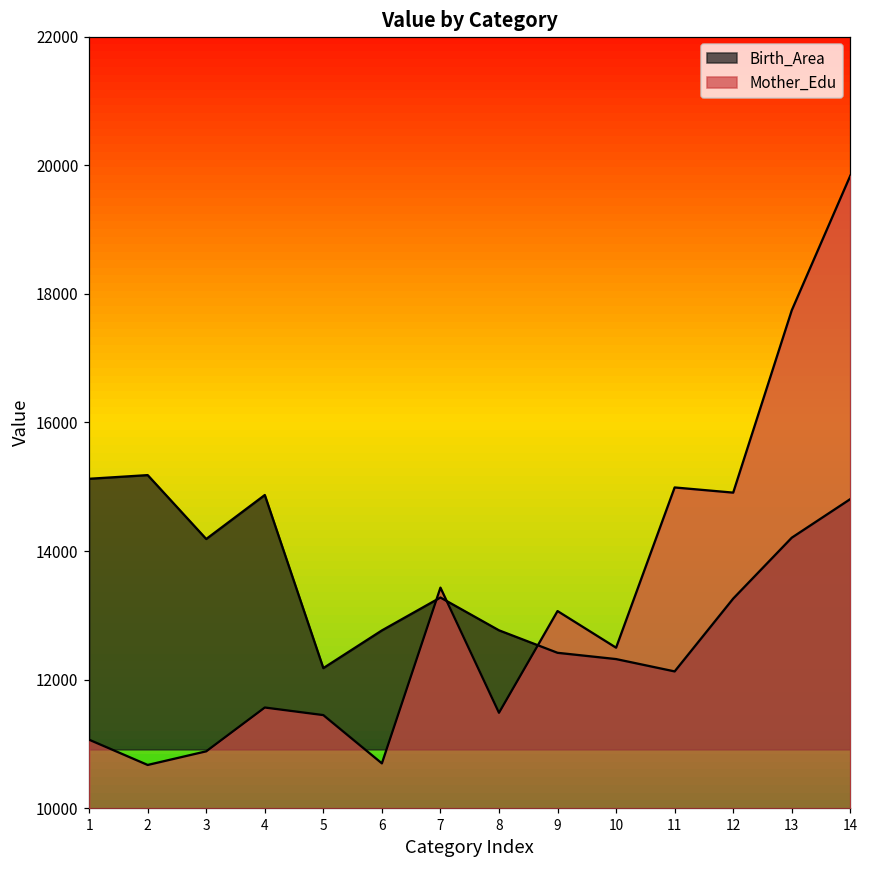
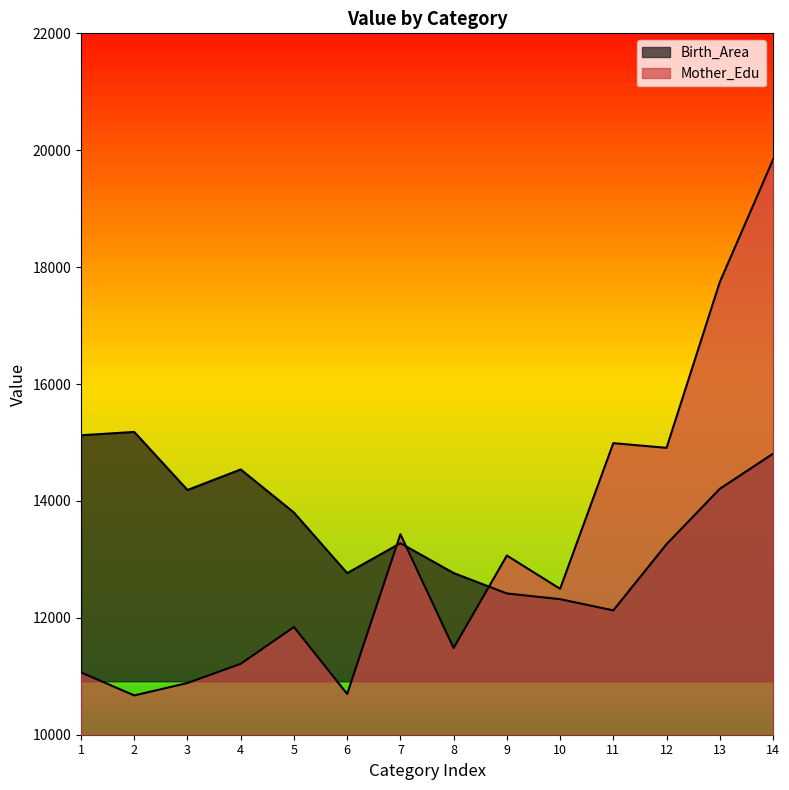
Birth_Area, 4: 14900 -> 14500
Mother_Edu, 4: 11600 -> 11200
Birth_Area, 5: 12200 -> 13800
Mother_Edu, 5: 11400 -> 11800
